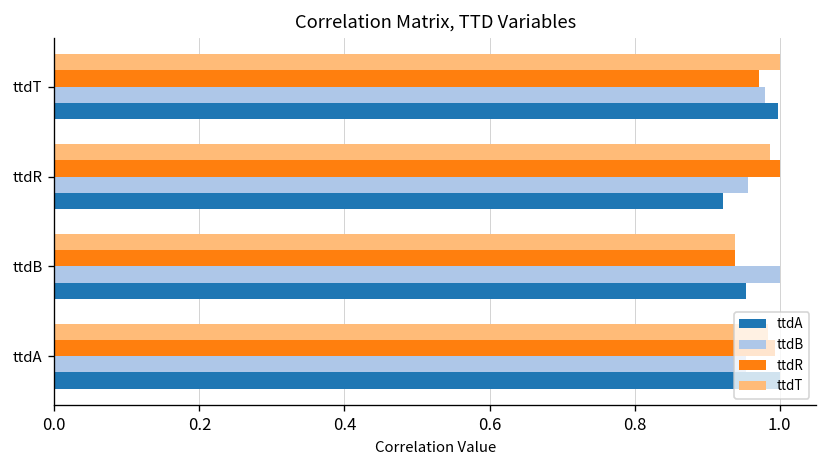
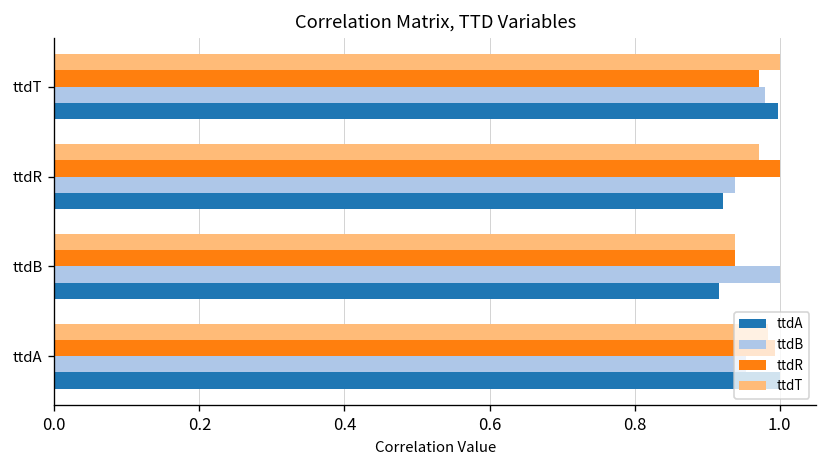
ttdT, ttdR: 0.99 -> 0.97
ttdB, ttdR: 0.96 -> 0.94
ttdA, ttdB: 0.95 -> 0.92
